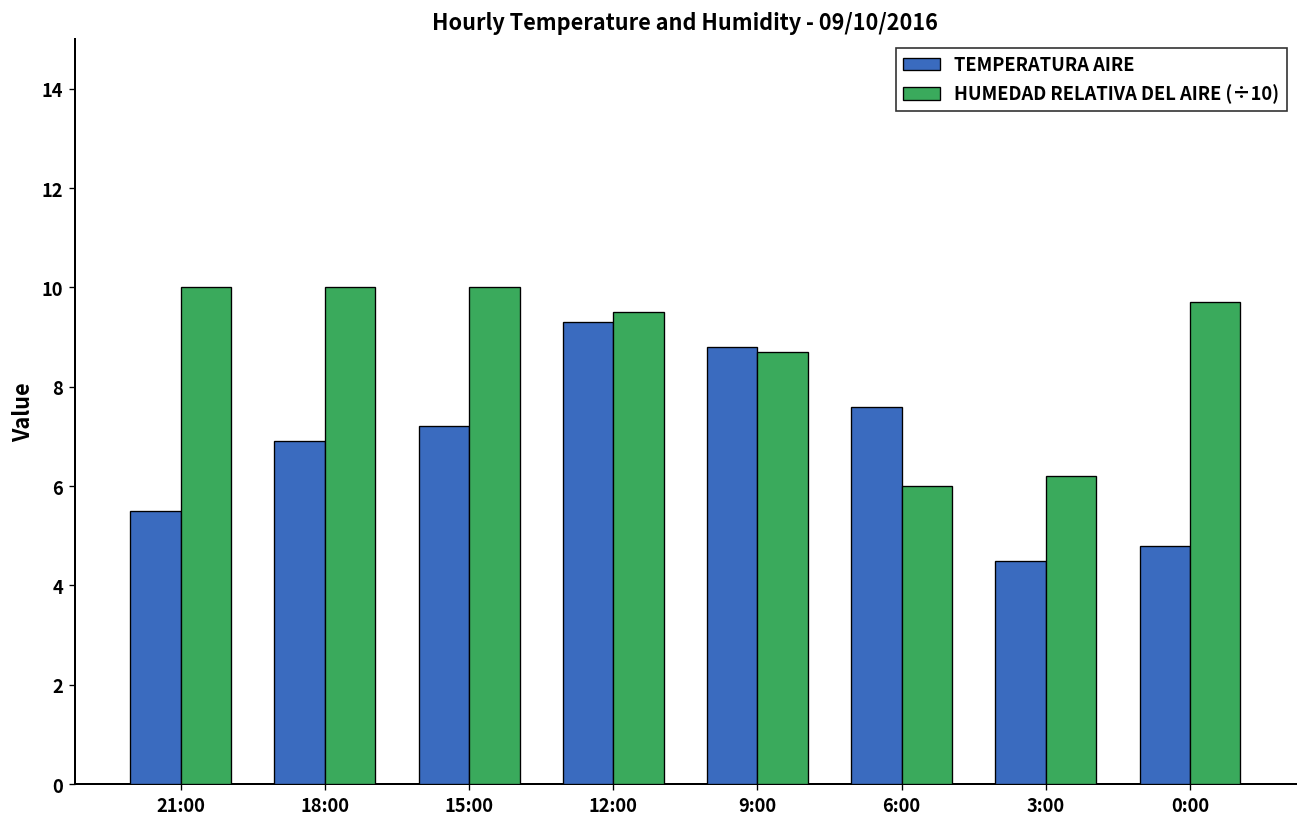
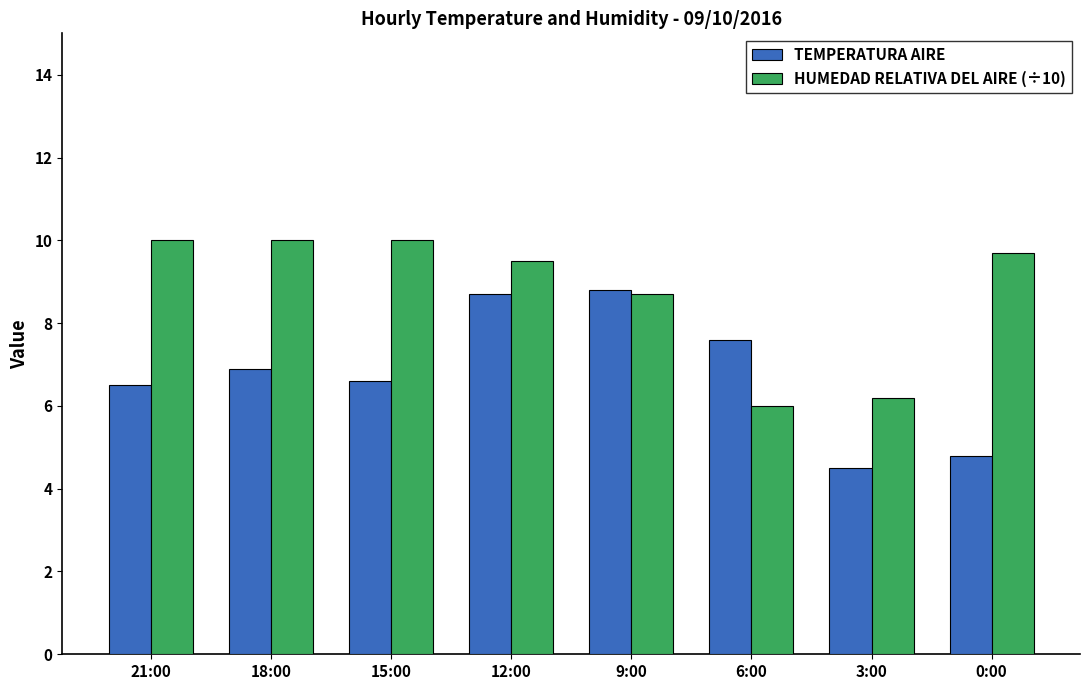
TEMPERATURA AIRE, 21:00: 5.5 -> 6.5
TEMPERATURA AIRE, 15:00: 7.2 -> 6.6
TEMPERATURA AIRE, 12:00: 9.3 -> 8.7
